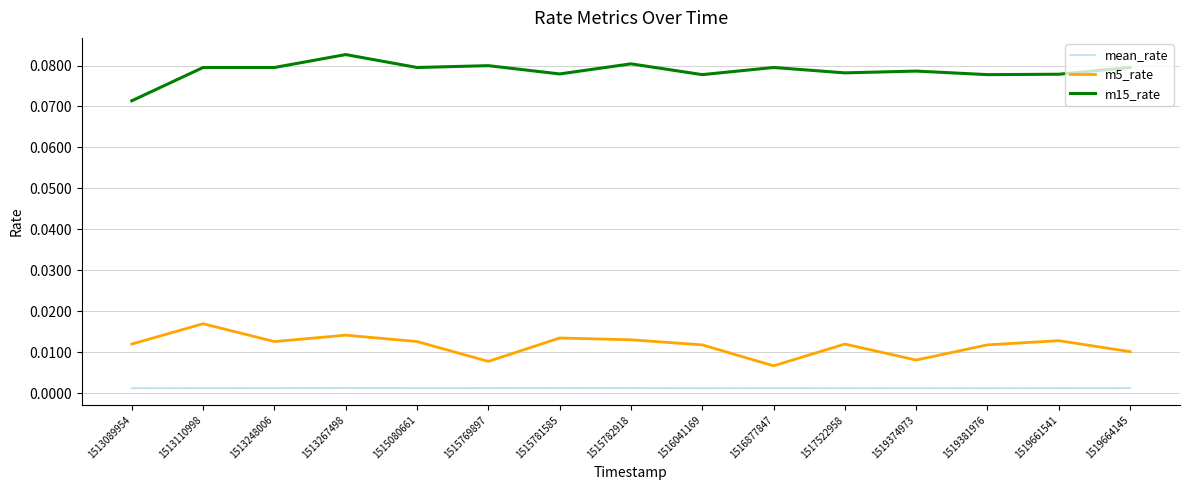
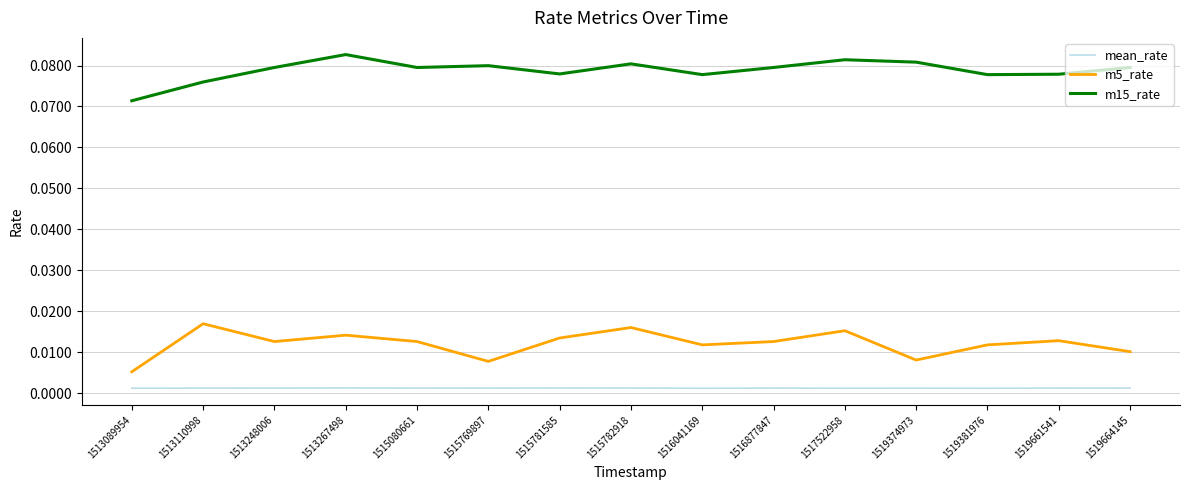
m5_rate, 1513089954: 0.012 -> 0.005
m15_rate, 1513110998: 0.080 -> 0.076
m5_rate, 1515782918: 0.013 -> 0.016
m5_rate, 1516877847: 0.007 -> 0.013
m5_rate, 1517522958: 0.012 -> 0.015
m15_rate, 1517522958: 0.078 -> 0.081
m15_rate, 1519374973: 0.079 -> 0.081
